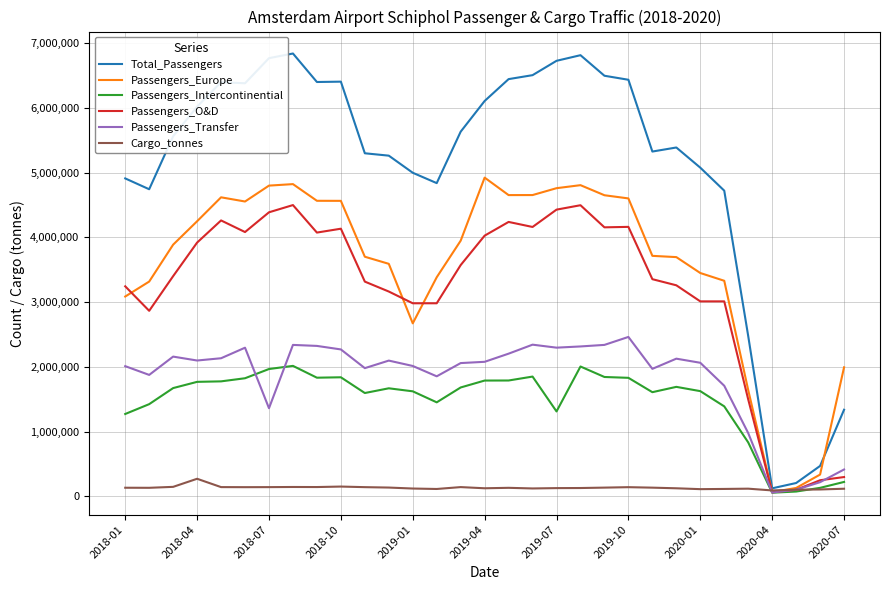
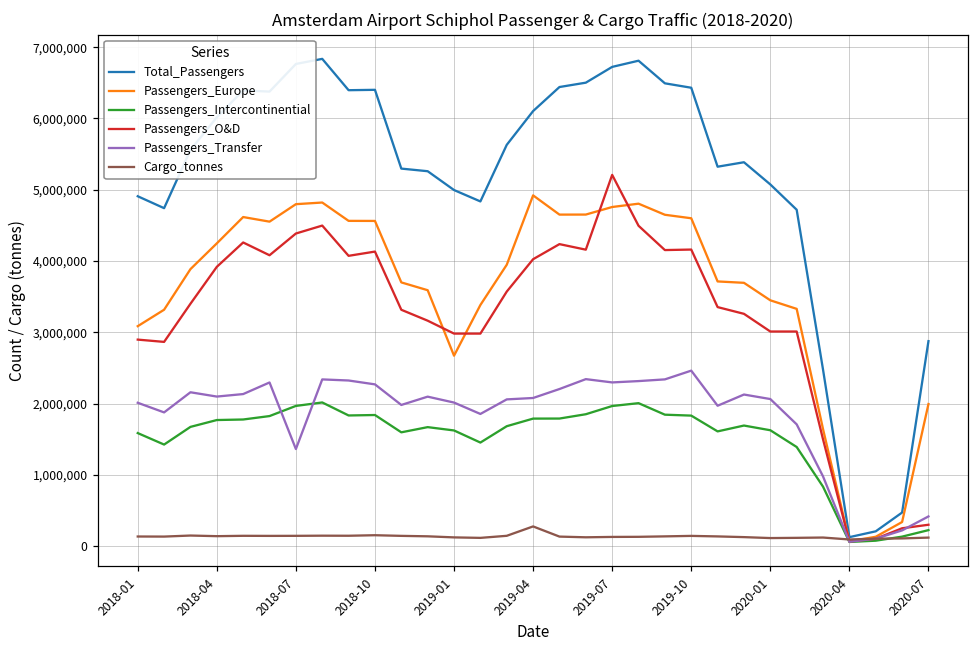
Passengers_Intercontinential, 2018-01: 1,300,000 -> 1,600,000
Passengers_O&D, 2018-01: 3,200,000 -> 2,900,000
Cargo_tonnes, 2018-04: 300,000 -> 100,000
Cargo_tonnes, 2019-04: 100,000 -> 300,000
Passengers_Intercontinential, 2019-07: 1,300,000 -> 2,000,000
Passengers_O&D, 2019-07: 4,400,000 -> 5,200,000
Total_Passengers, 2020-07: 1,300,000 -> 2,900,000
